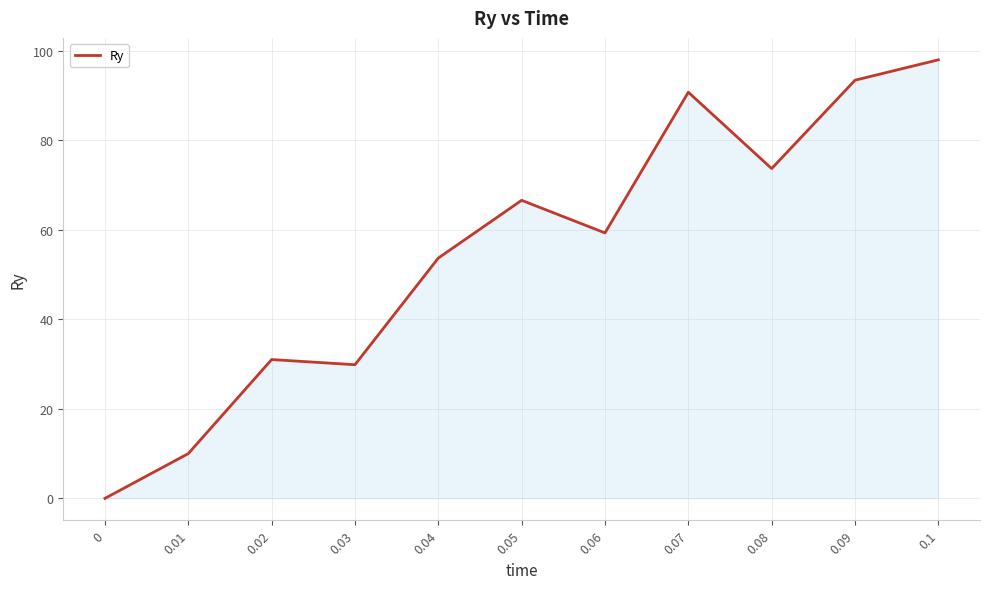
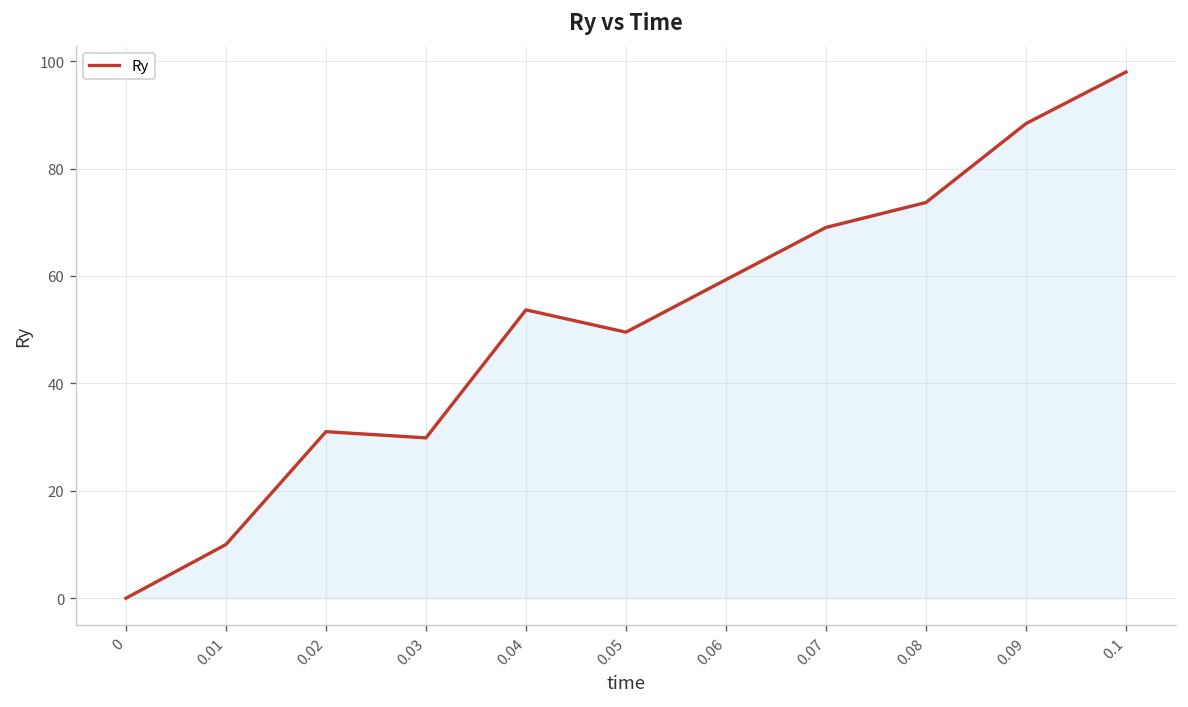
0.05: 67 -> 50
0.07: 91 -> 69
0.09: 93 -> 88
